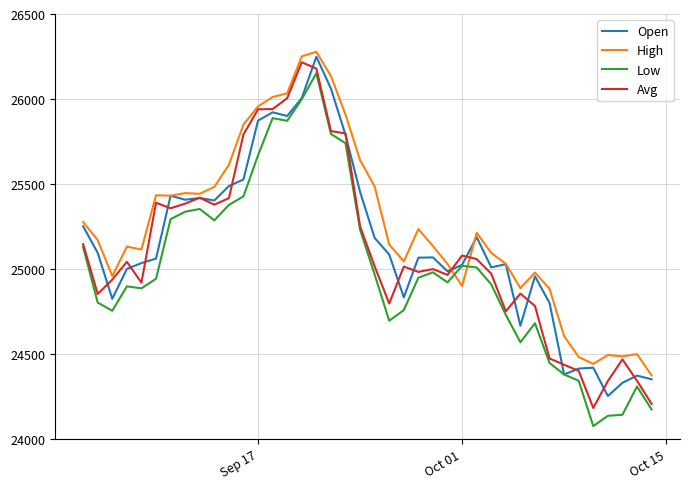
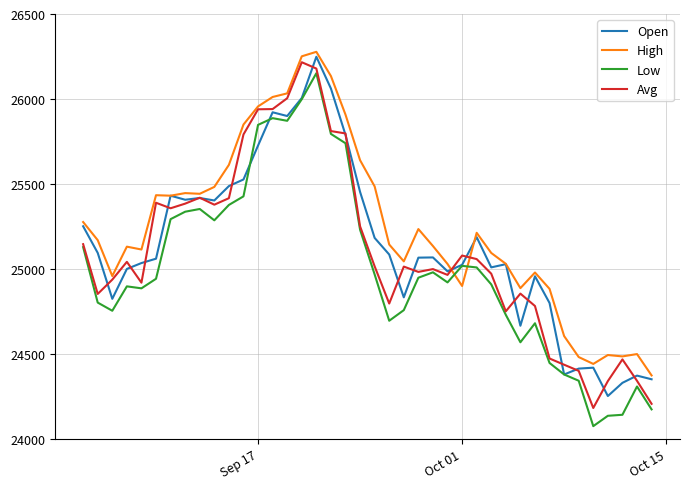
Open, Sep 17: 25870 -> 25730
Low, Sep 17: 25670 -> 25850
